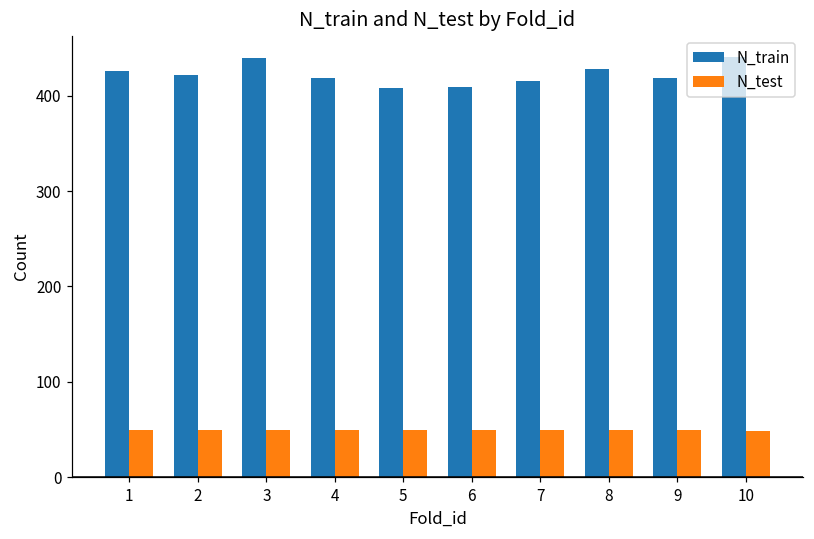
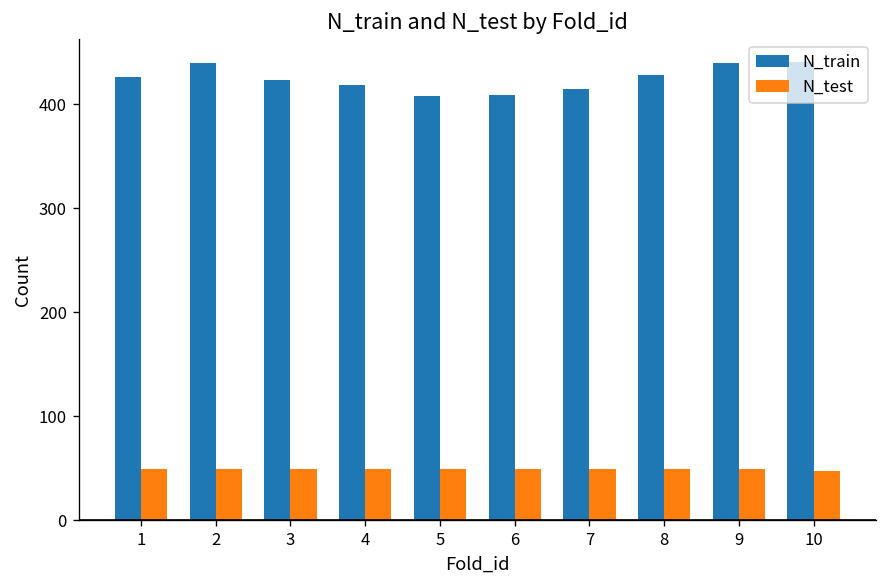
N_train, 2: 420 -> 440
N_train, 3: 440 -> 420
N_train, 9: 420 -> 440
